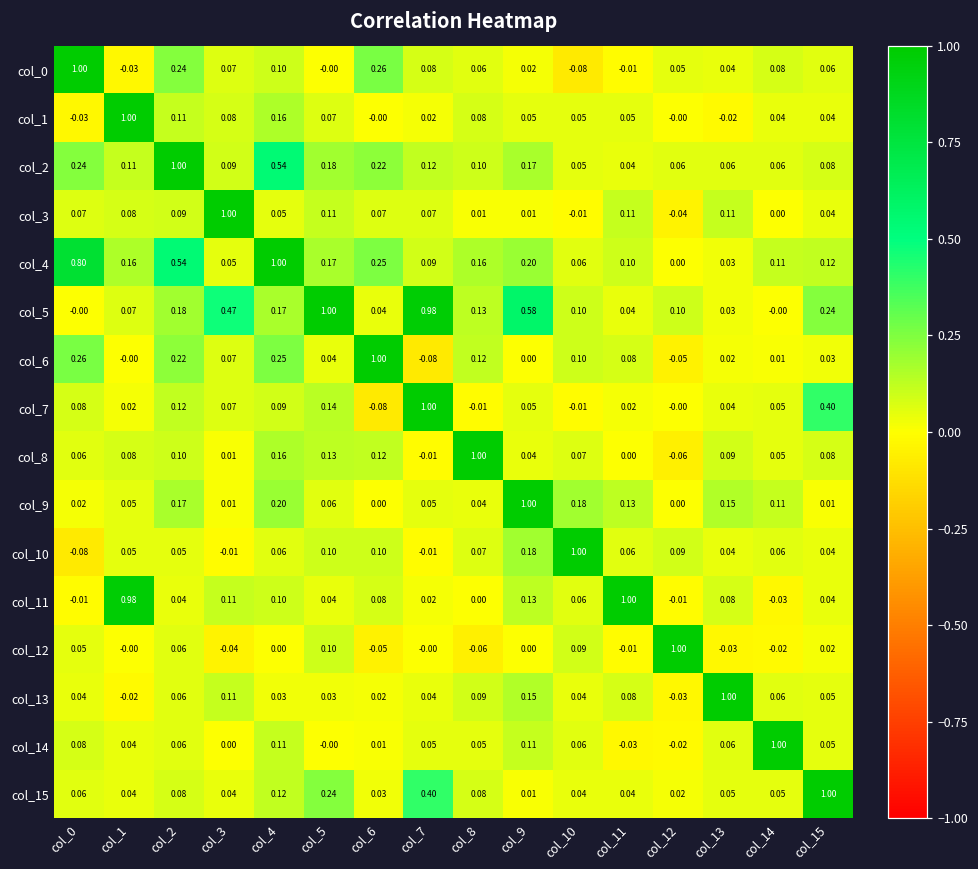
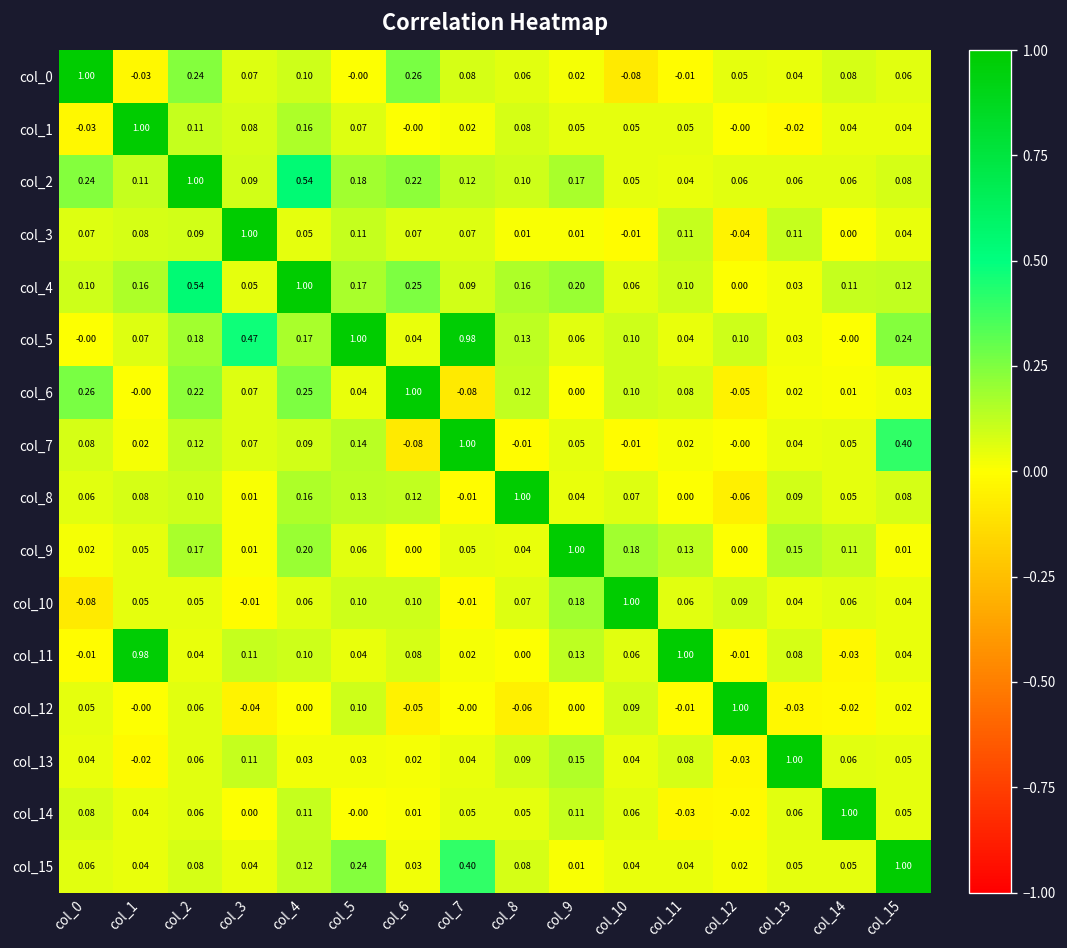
col_4, col_0: 0.80 -> 0.10
col_5, col_9: 0.58 -> 0.06
